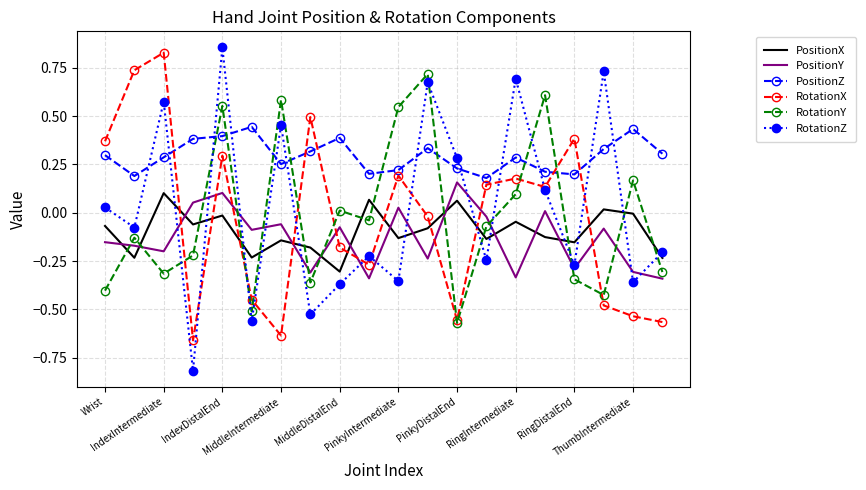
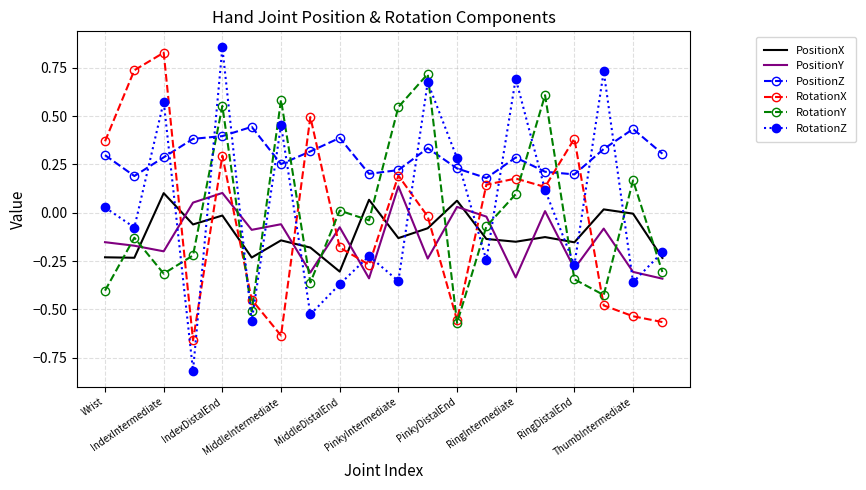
PositionX, Wrist: -0.07 -> -0.23
PositionY, PinkyIntermediate: 0.03 -> 0.14
PositionY, PinkyDistalEnd: 0.16 -> 0.03
PositionX, RingIntermediate: -0.05 -> -0.15
